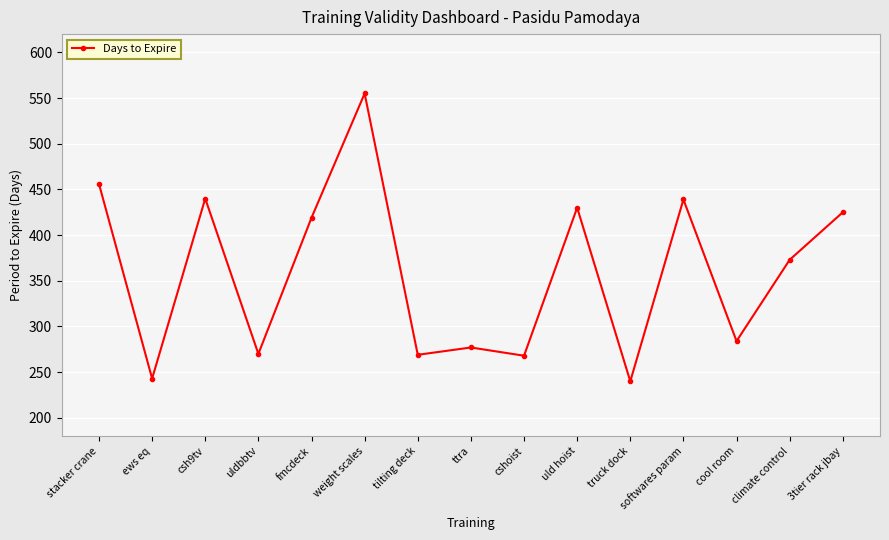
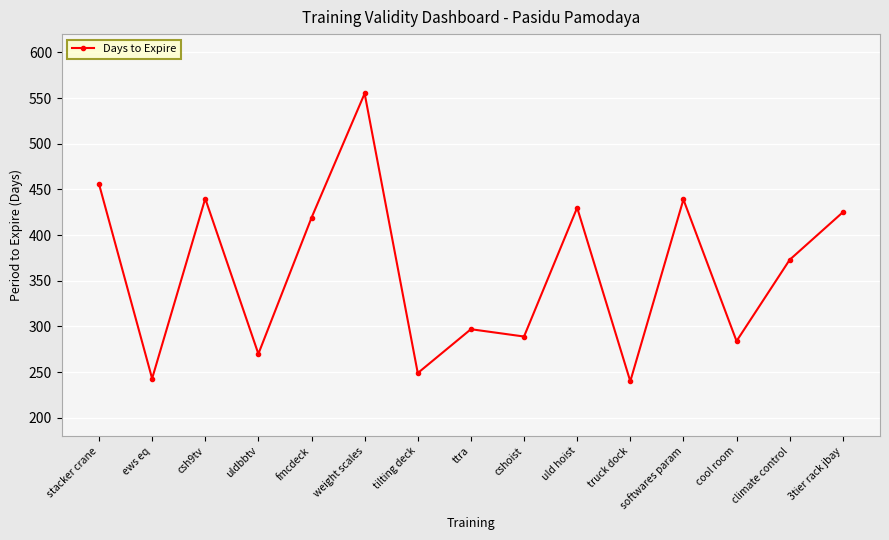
tilting deck: 270 -> 250
ttra: 280 -> 300
cshoist: 270 -> 290
